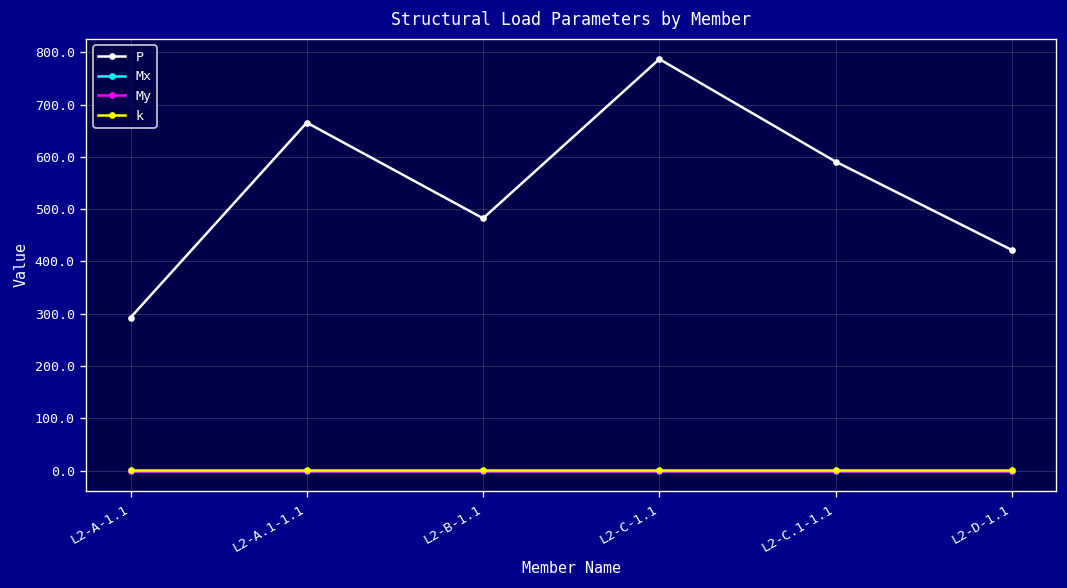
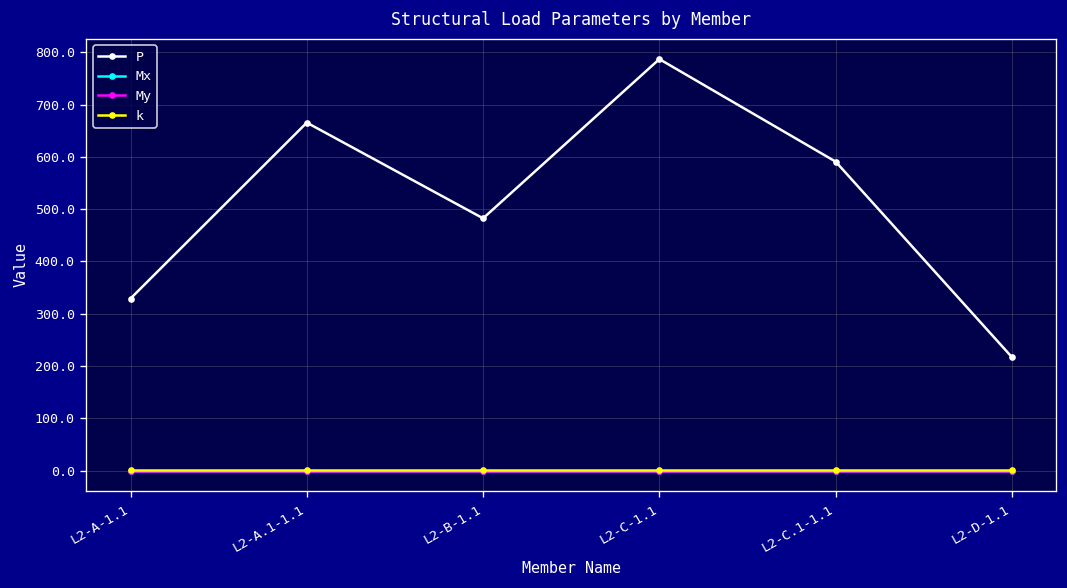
P, L2-A-1.1: 290 -> 330
P, L2-D-1.1: 420 -> 220
